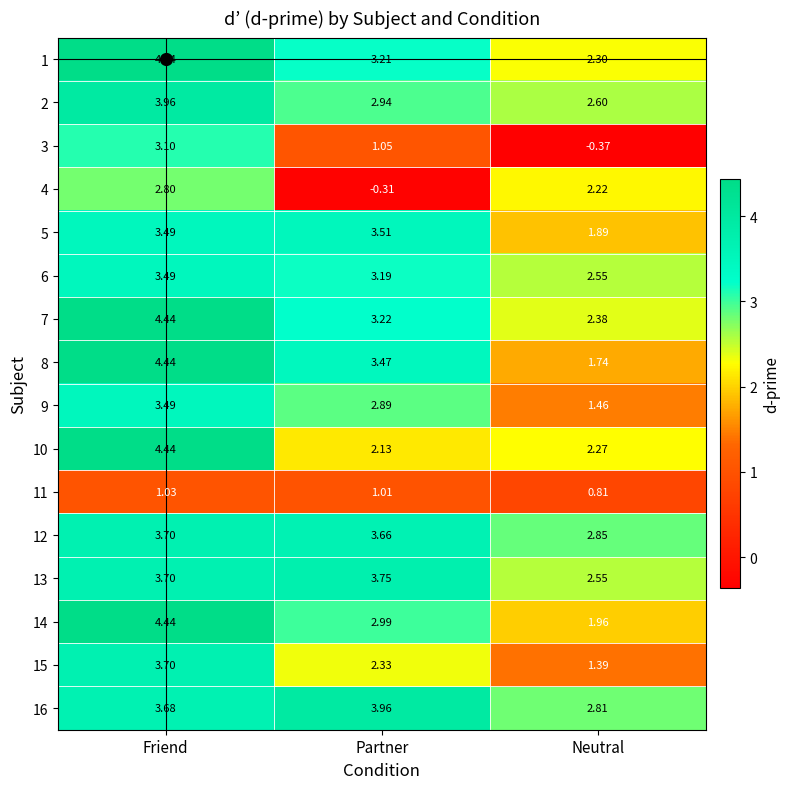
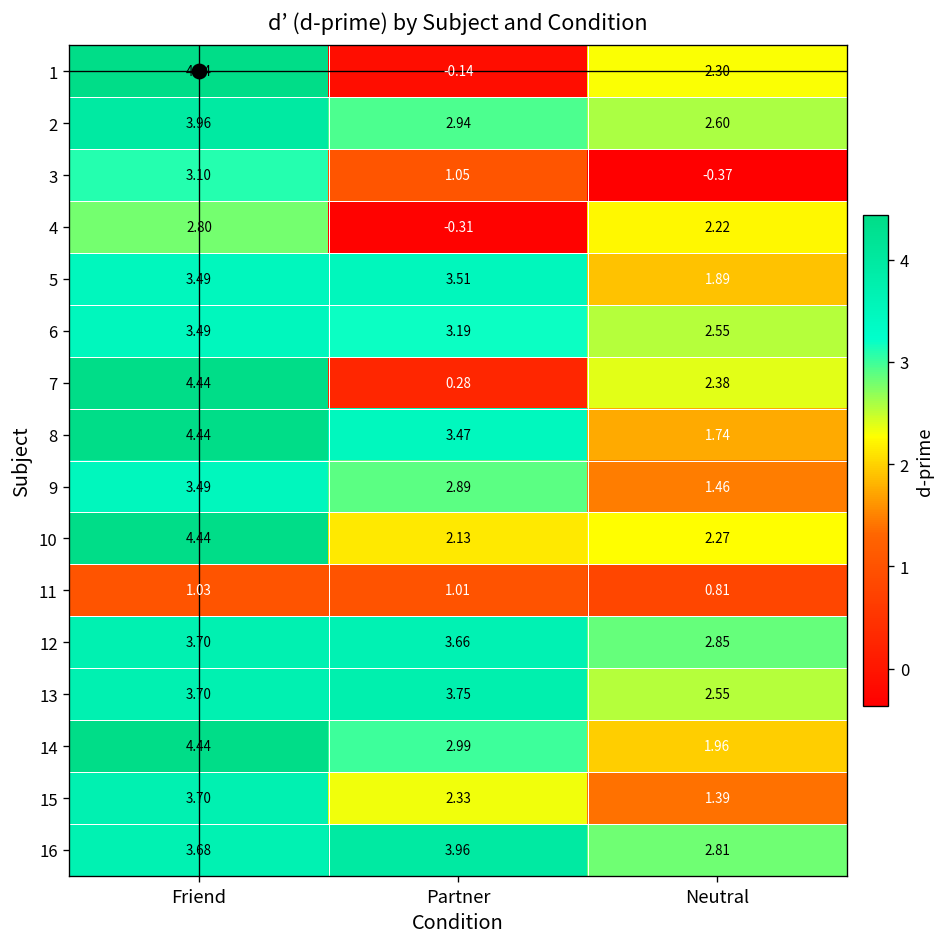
1, Partner: 3.21 -> -0.14
7, Partner: 3.22 -> 0.28
